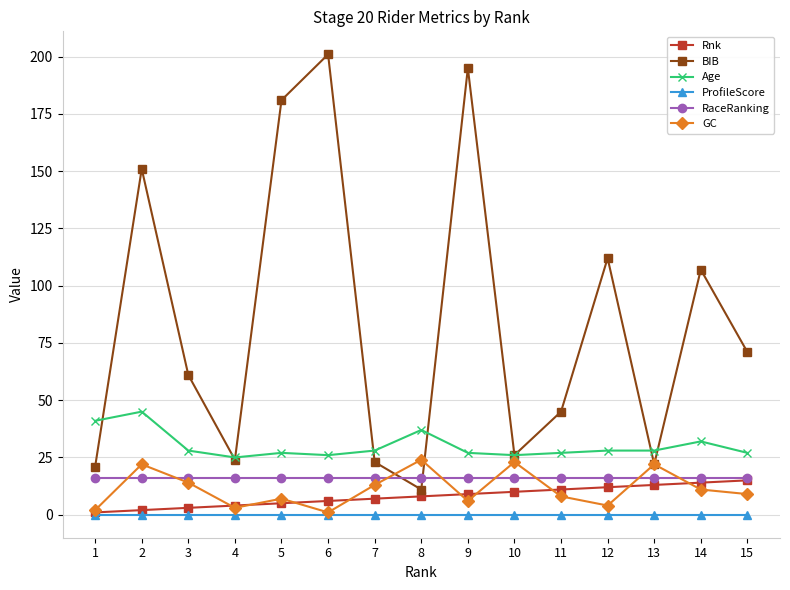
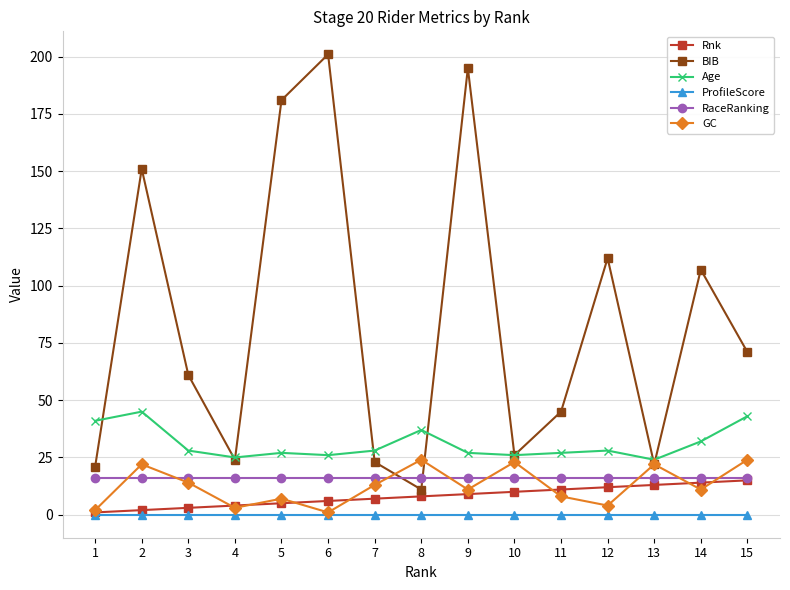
GC, 9: 6 -> 11
Age, 13: 28 -> 24
Age, 15: 27 -> 43
GC, 15: 9 -> 24
